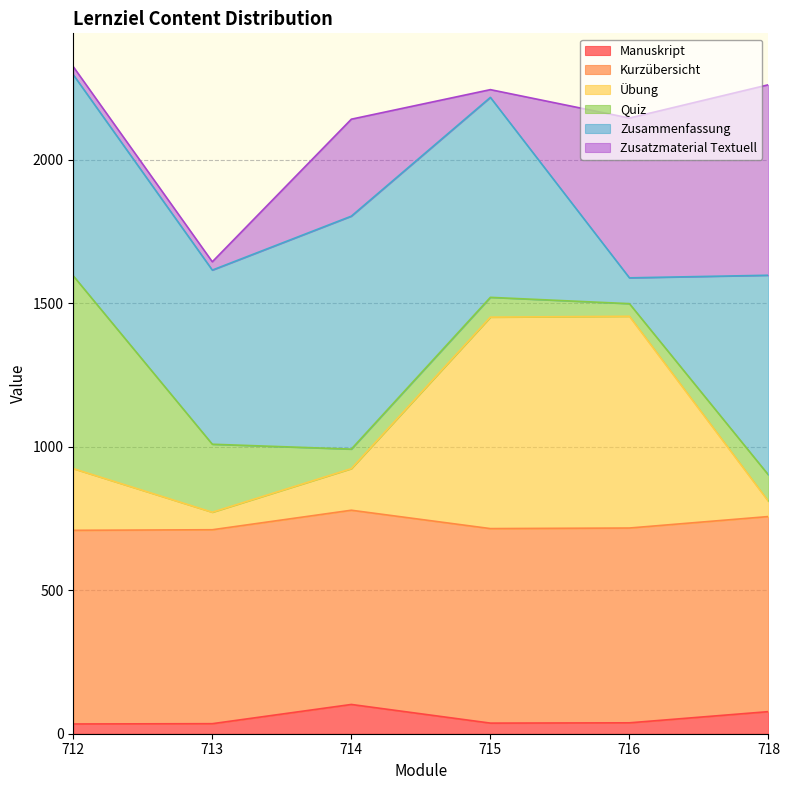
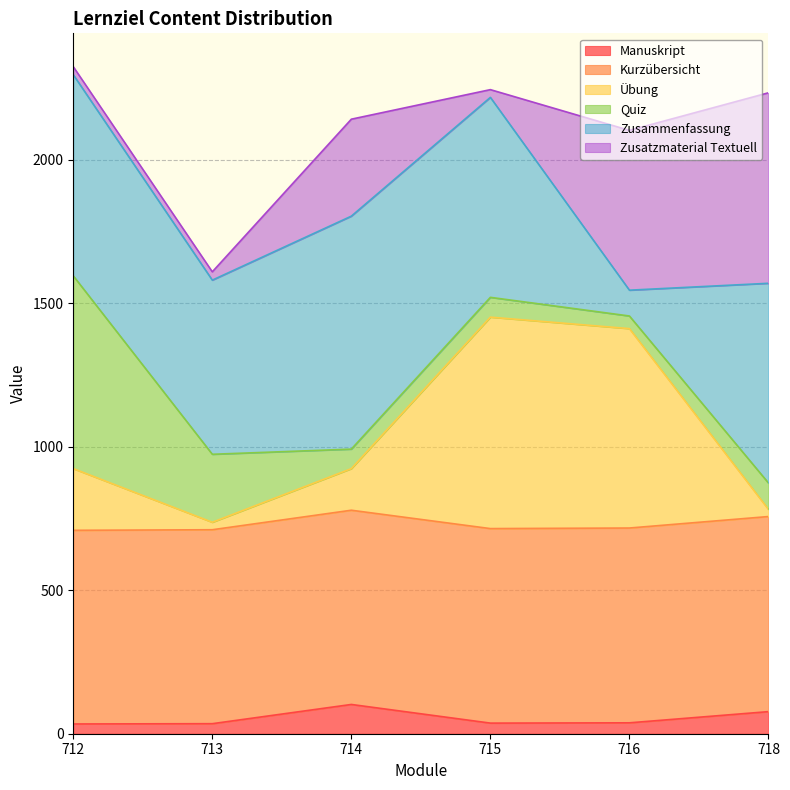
Übung, 713: 60 -> 30
Übung, 716: 740 -> 700
Übung, 718: 50 -> 30
